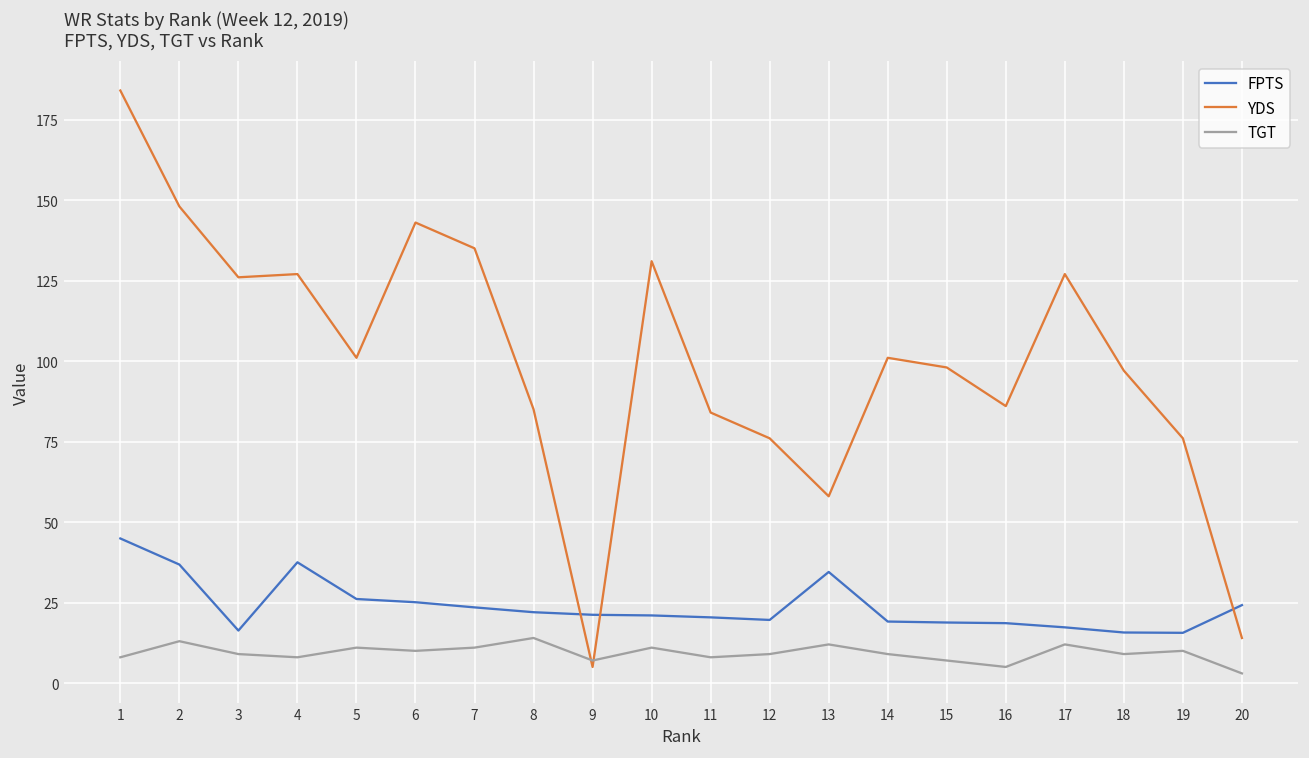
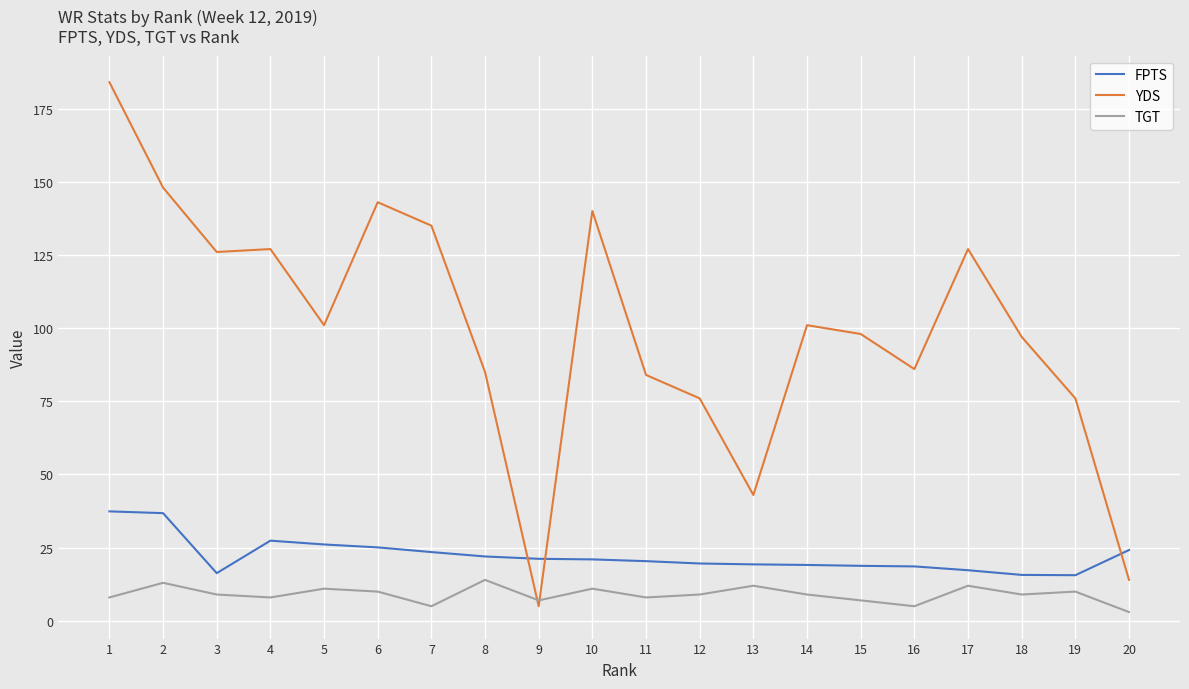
FPTS, 1: 45 -> 37
FPTS, 4: 38 -> 27
TGT, 7: 11 -> 5
YDS, 10: 131 -> 140
FPTS, 13: 35 -> 19
YDS, 13: 58 -> 43
